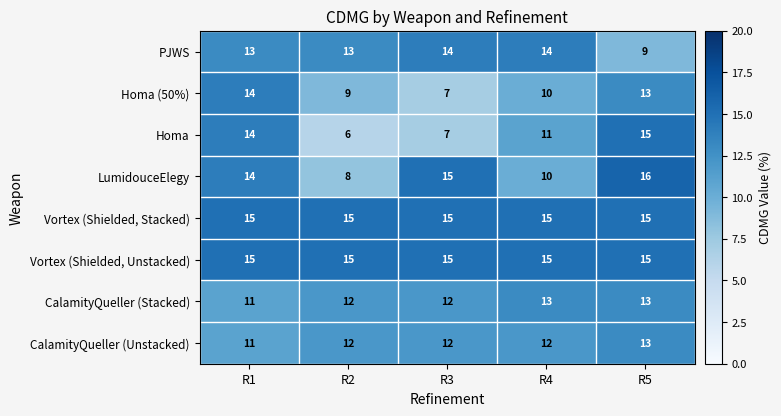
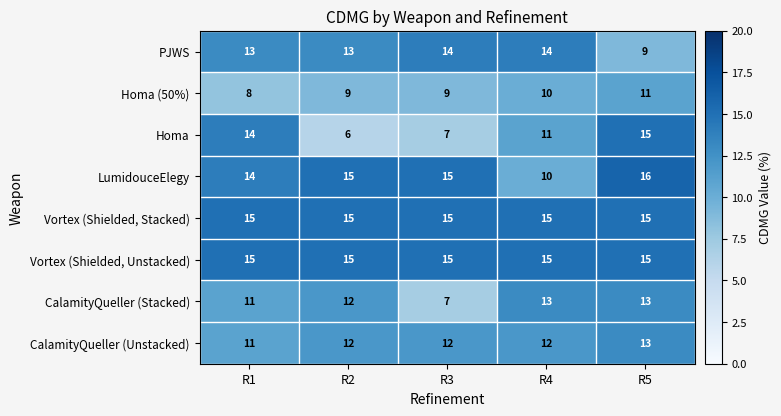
Homa (50%), R1: 14 -> 8
Homa (50%), R3: 7 -> 9
Homa (50%), R5: 13 -> 11
LumidouceElegy, R2: 8 -> 15
CalamityQueller (Stacked), R3: 12 -> 7
